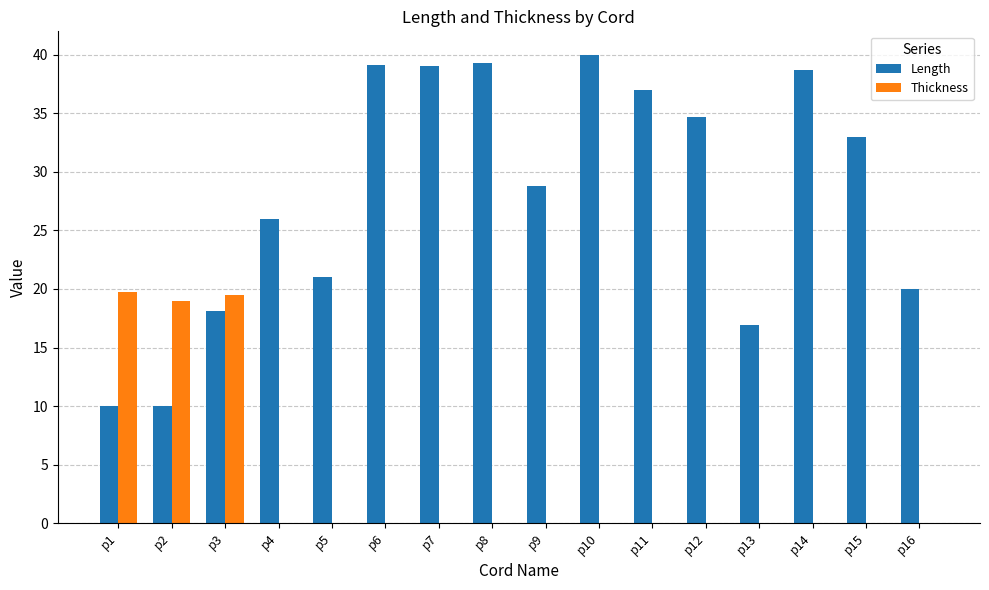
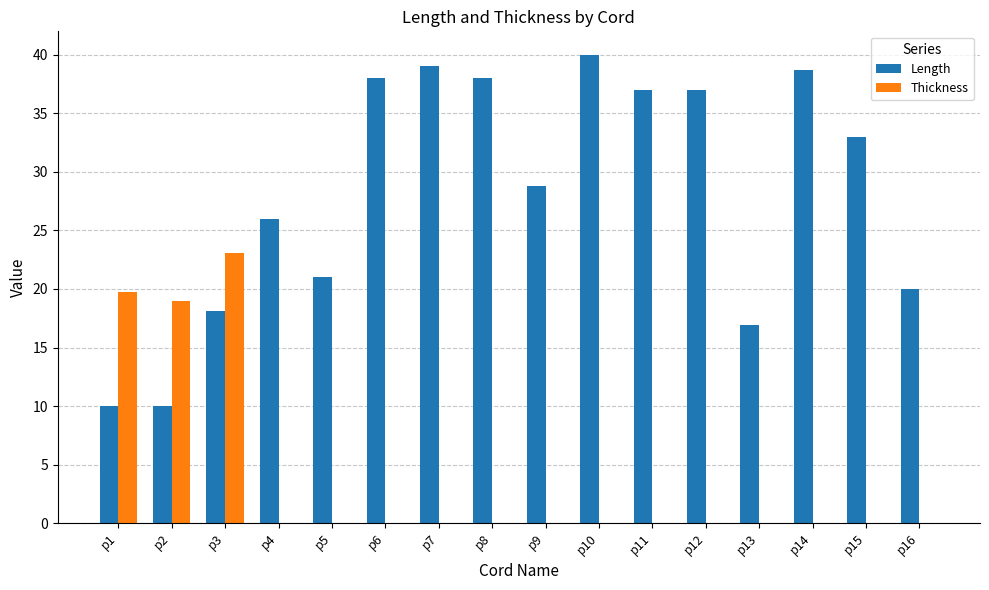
Thickness, p3: 19.5 -> 23.1
Length, p6: 39.1 -> 38.0
Length, p8: 39.3 -> 38.0
Length, p12: 34.7 -> 37.0
